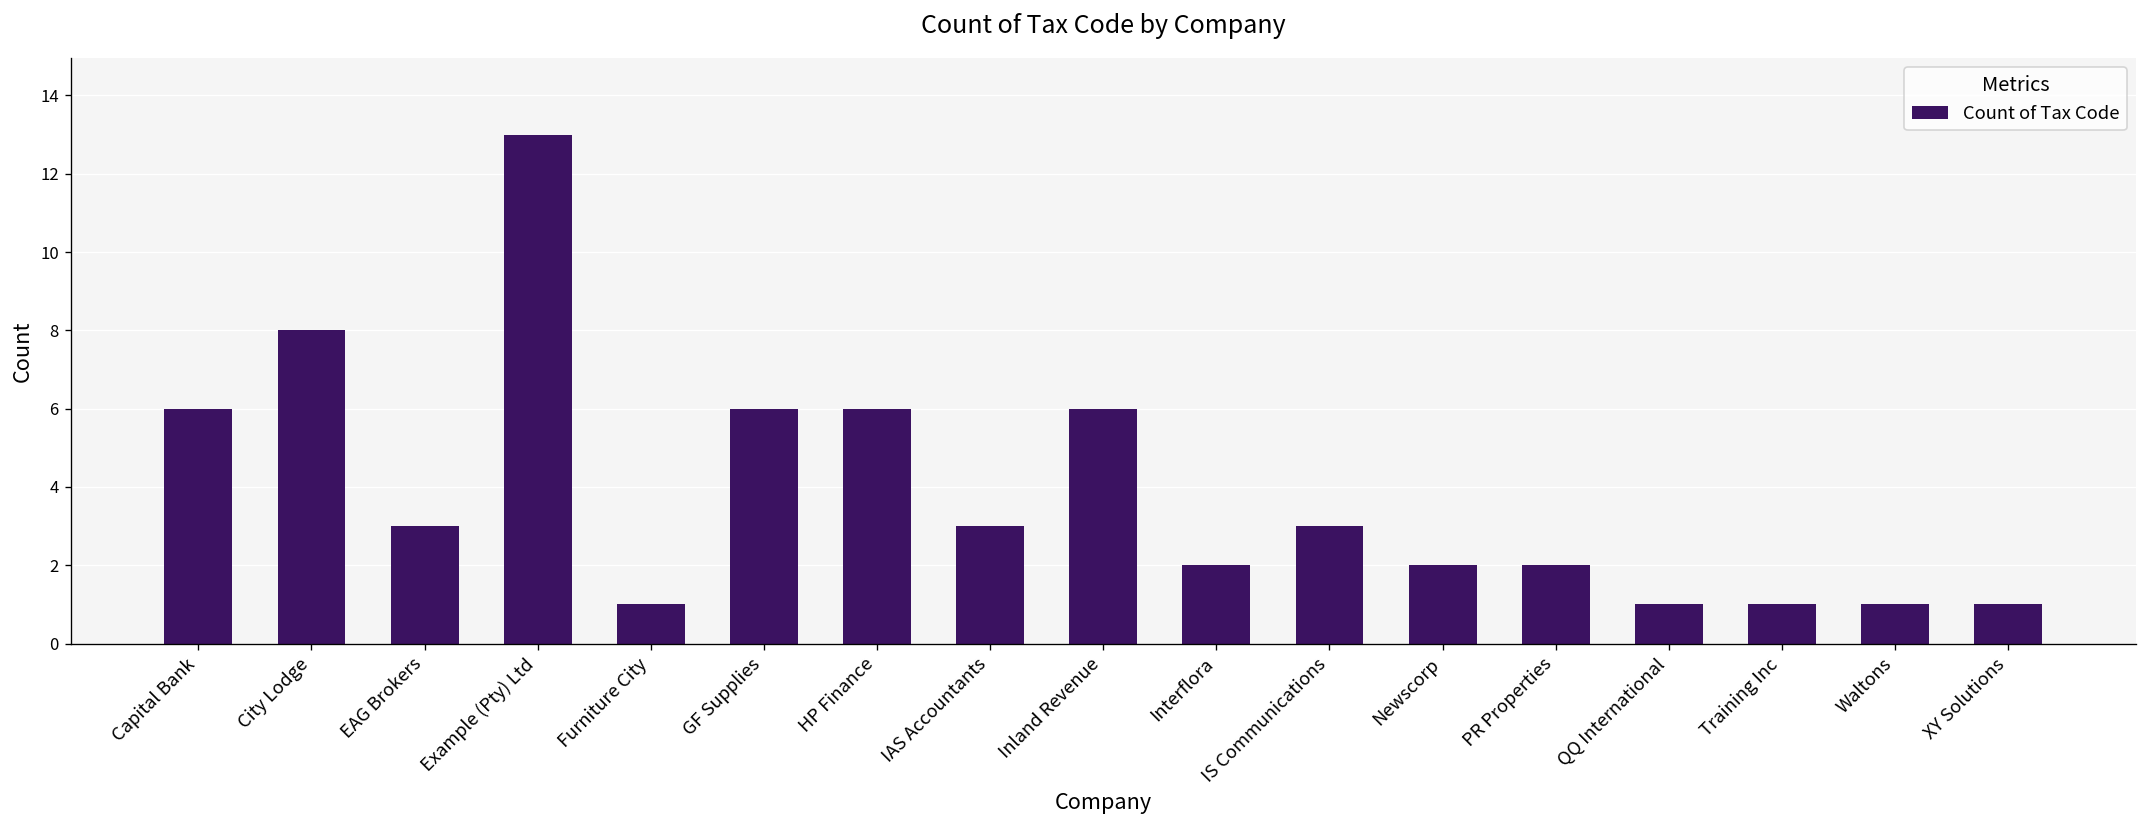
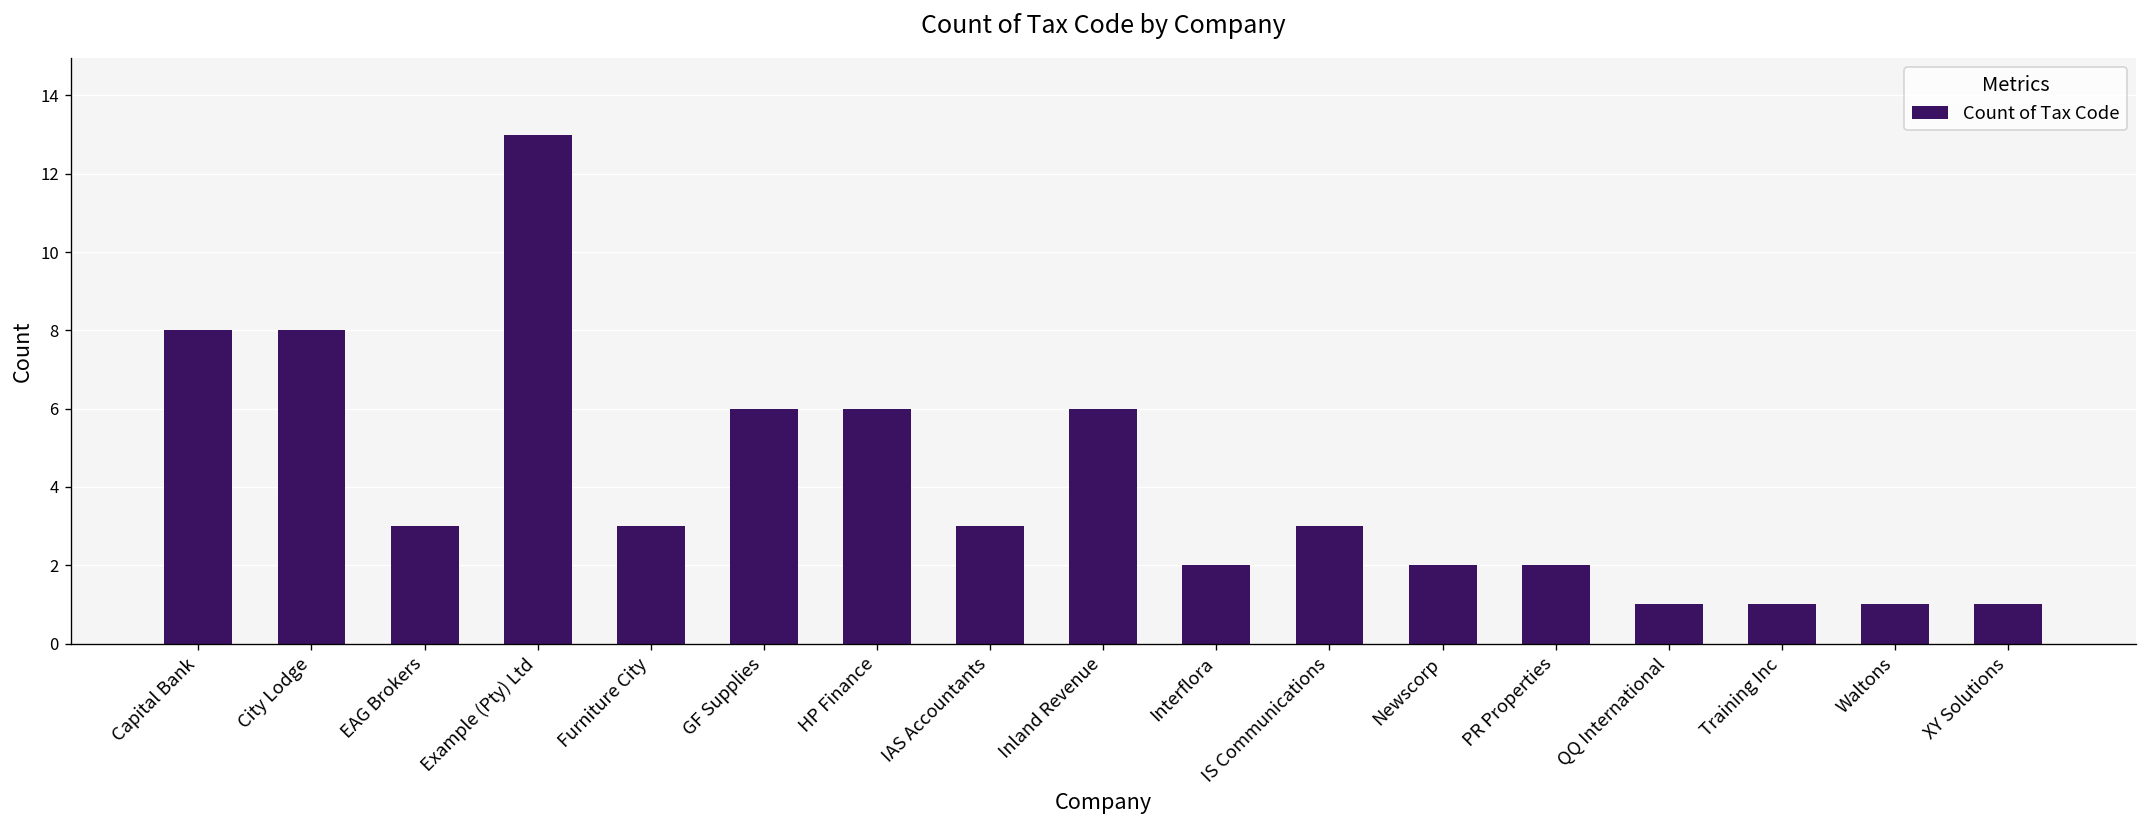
Capital Bank: 6 -> 8
Furniture City: 1 -> 3
